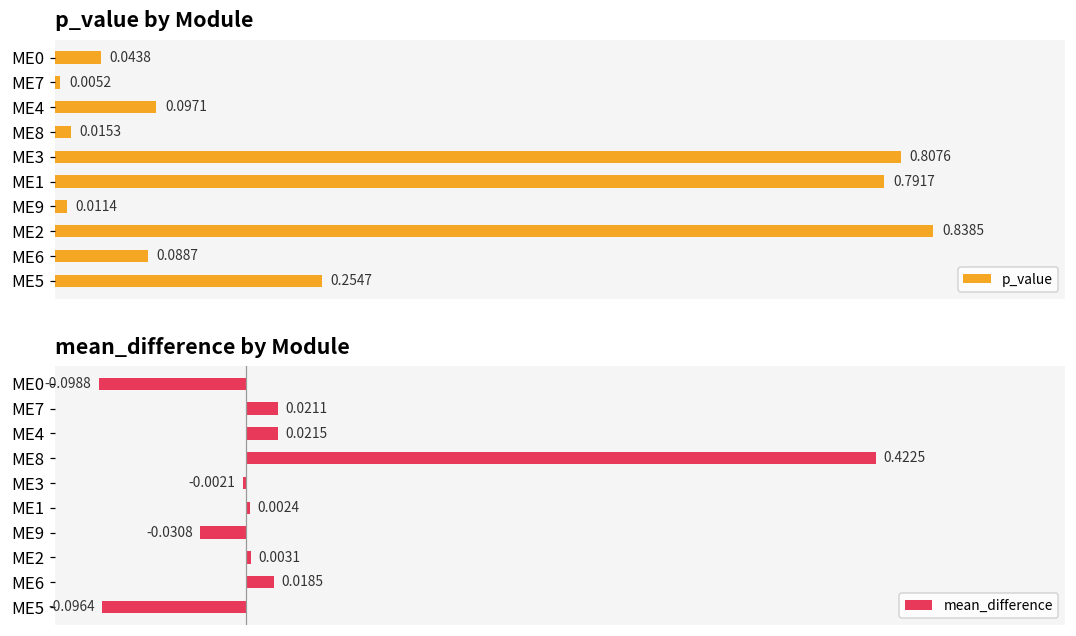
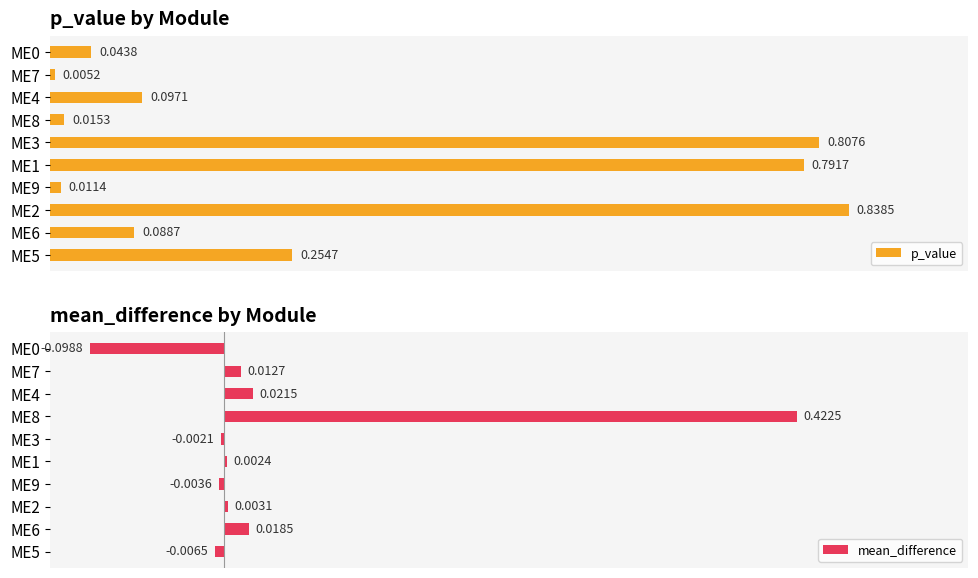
mean_difference by Module, ME7: 0.0211 -> 0.0127
mean_difference by Module, ME9: -0.0308 -> -0.0036
mean_difference by Module, ME5: -0.0964 -> -0.0065
